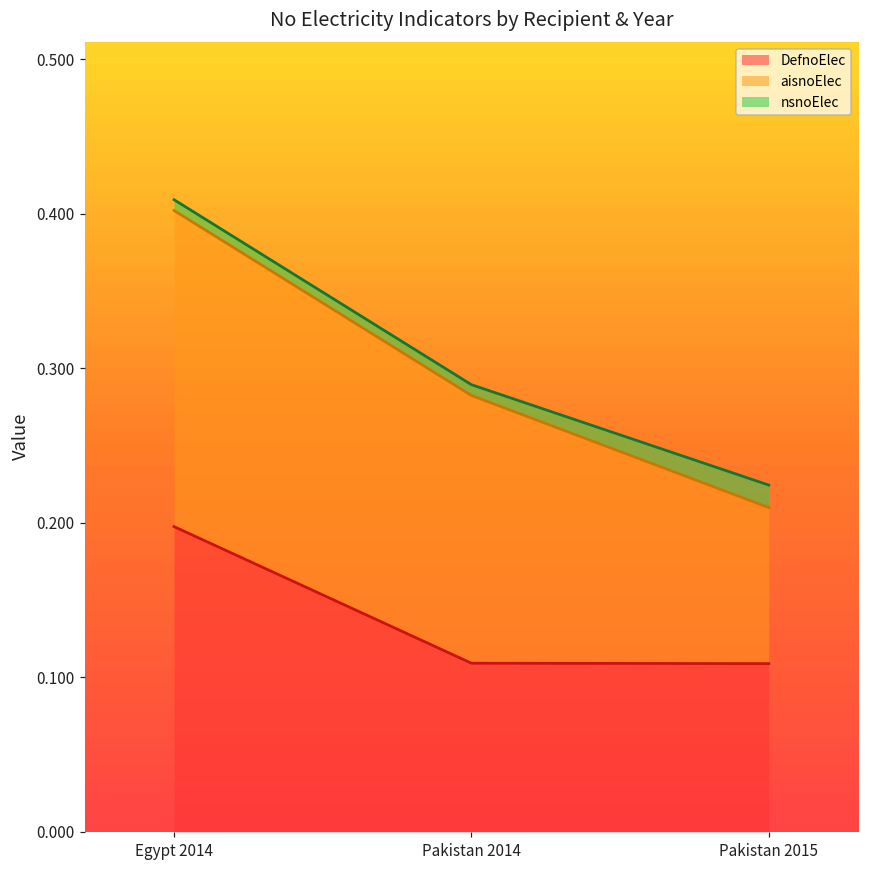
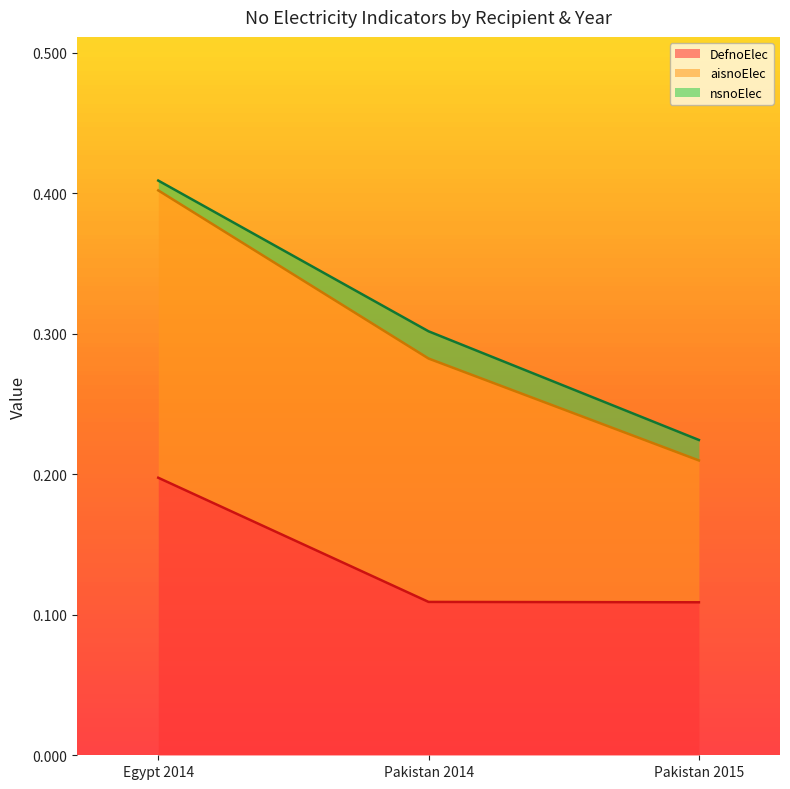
nsnoElec, Pakistan 2014: 0.007 -> 0.019
